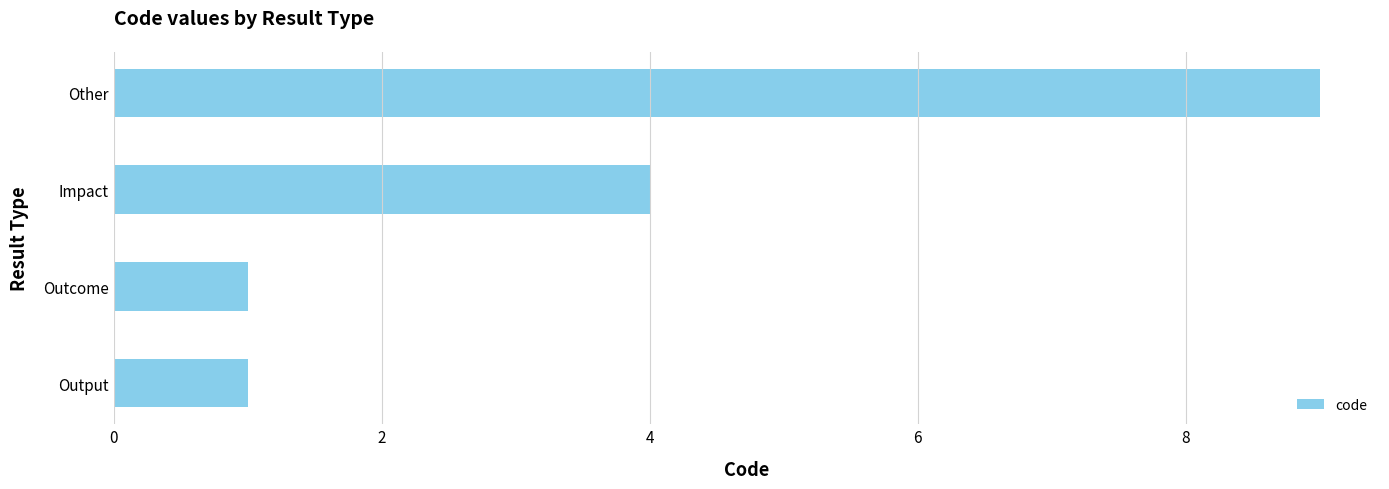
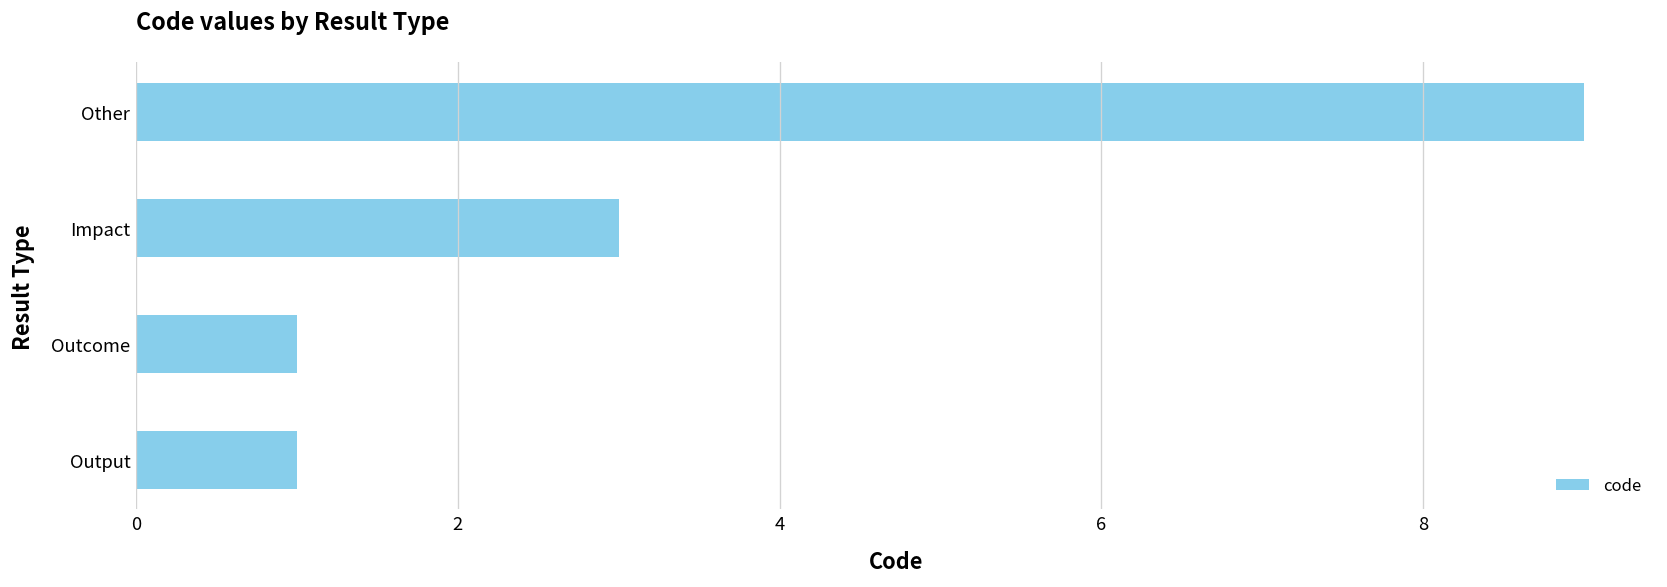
Impact: 4 -> 3
